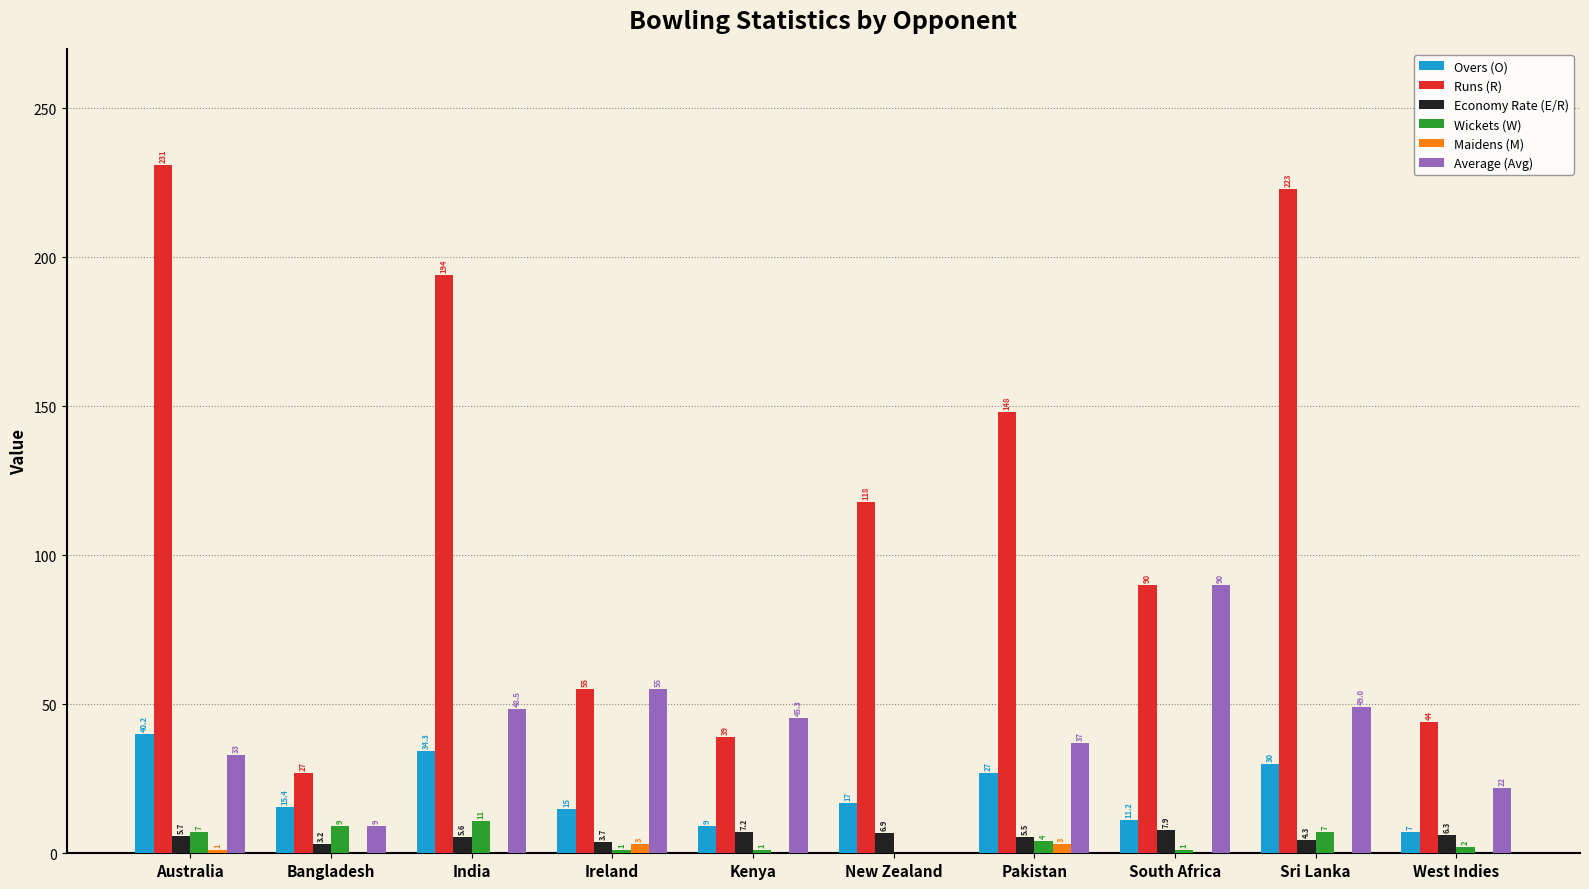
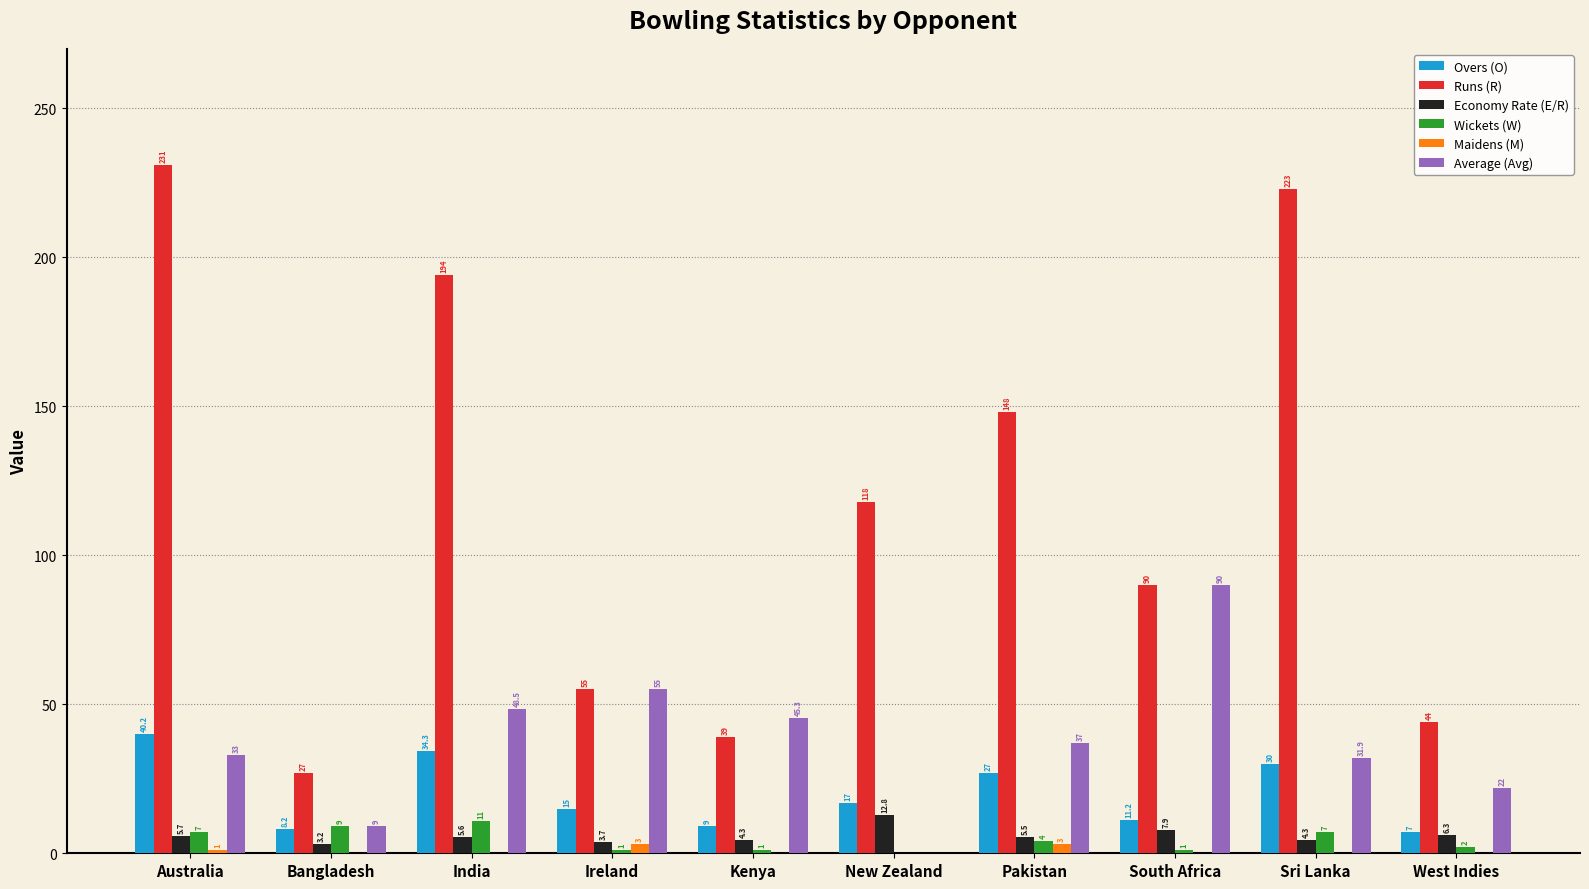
Overs (O), Bangladesh: 15.4 -> 8.2
Economy Rate (E/R), Kenya: 7.2 -> 4.3
Economy Rate (E/R), New Zealand: 6.9 -> 12.8
Average (Avg), Sri Lanka: 49.0 -> 31.9
